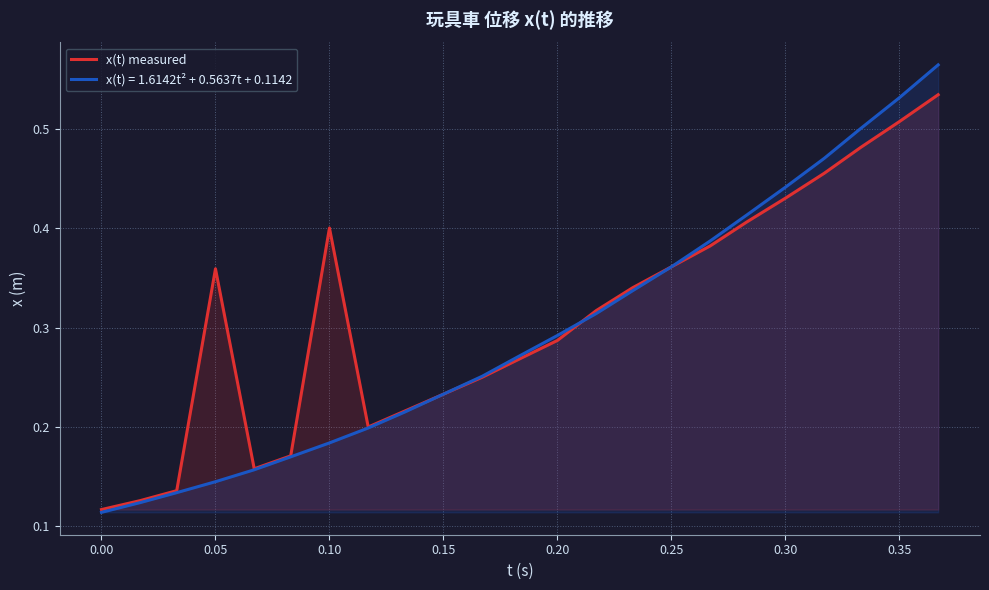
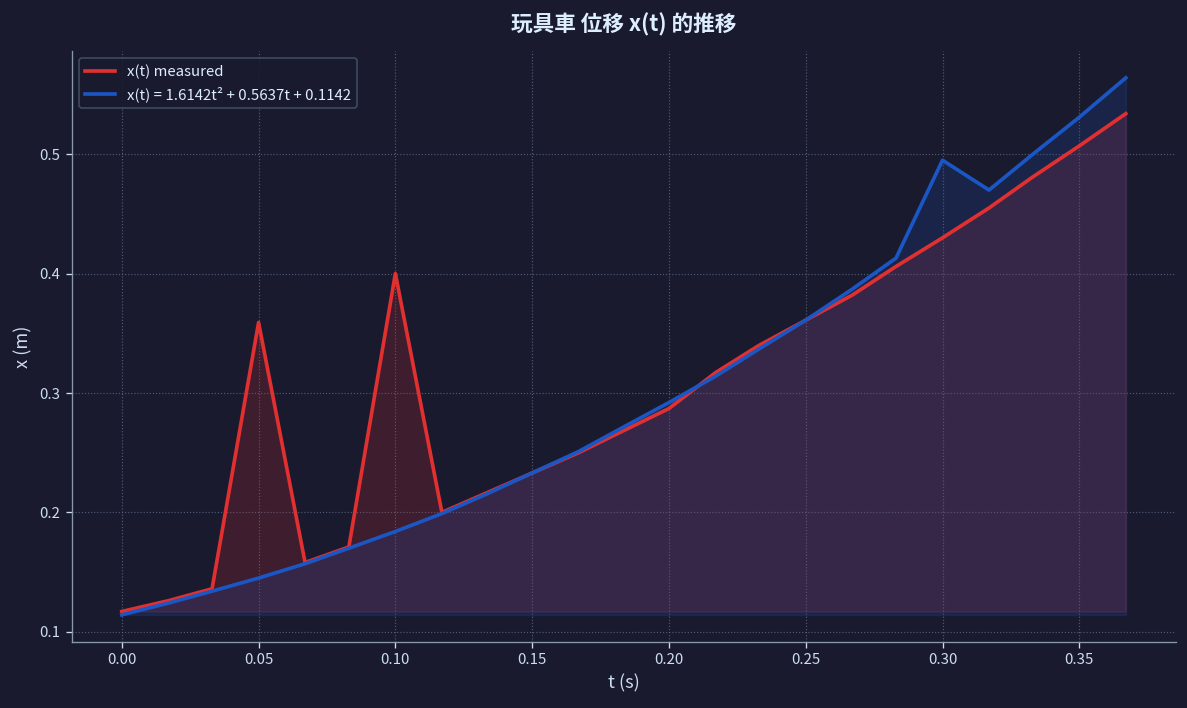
x(t) = 1.6142t² + 0.5637t + 0.1142, 0.30: 0.44 -> 0.50
